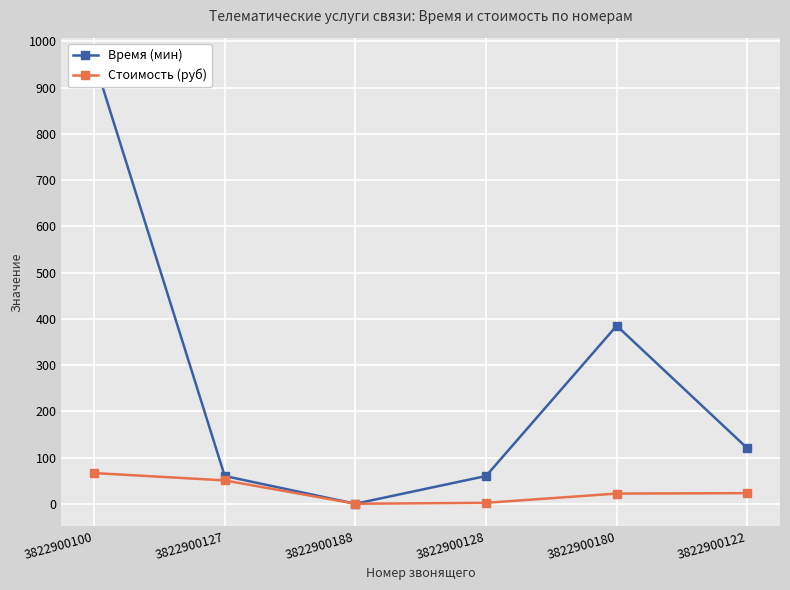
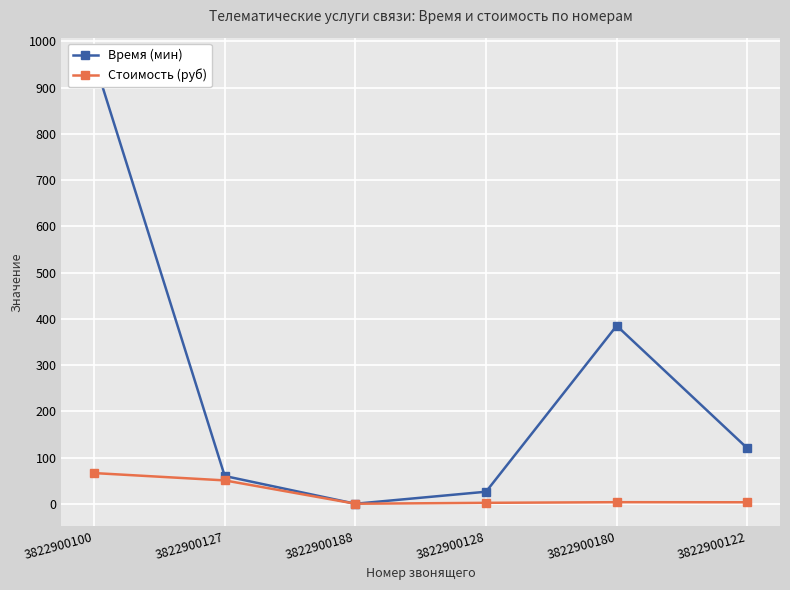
Время (мин), 3822900128: 60 -> 30
Стоимость (руб), 3822900180: 20 -> 0
Стоимость (руб), 3822900122: 20 -> 0
